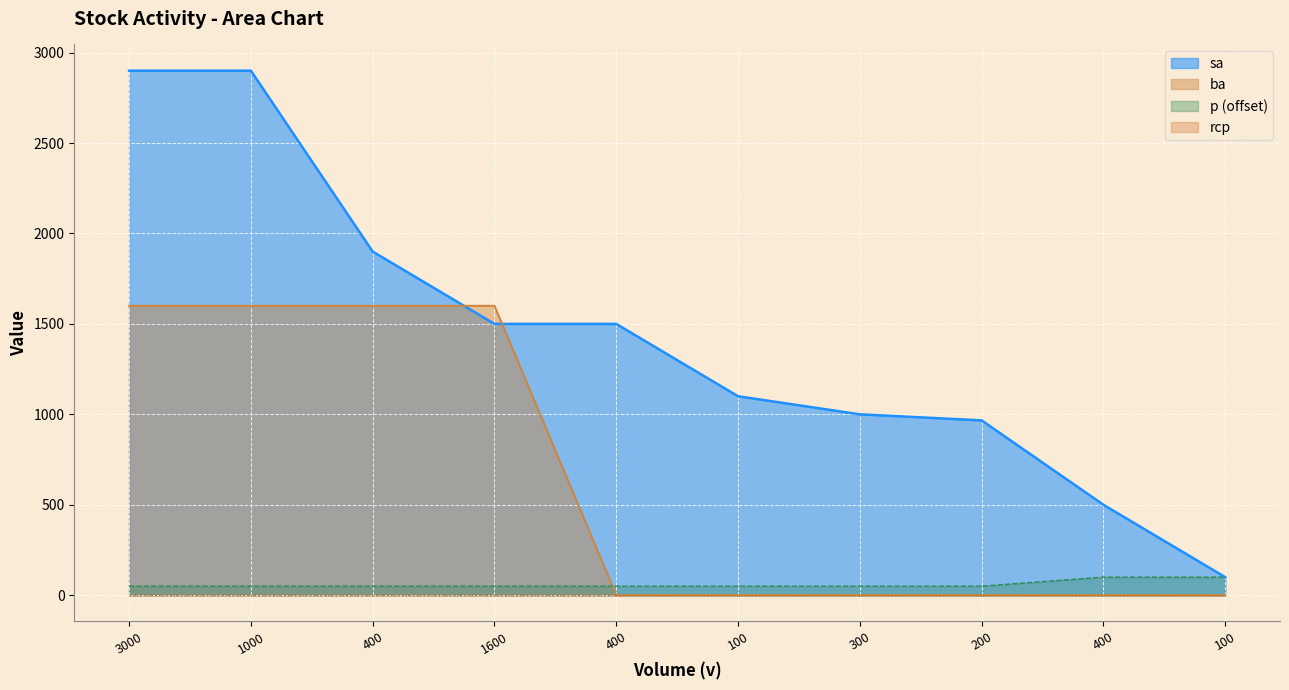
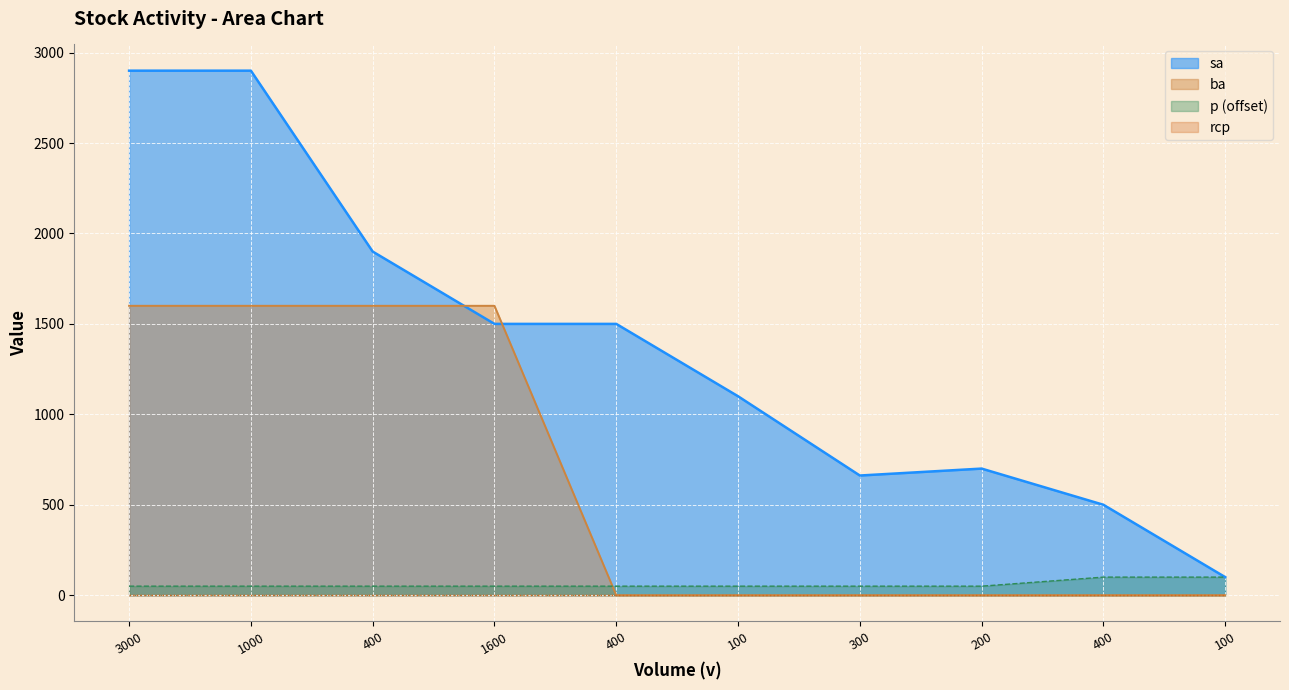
sa, 300: 1000 -> 660
sa, 200: 970 -> 700
